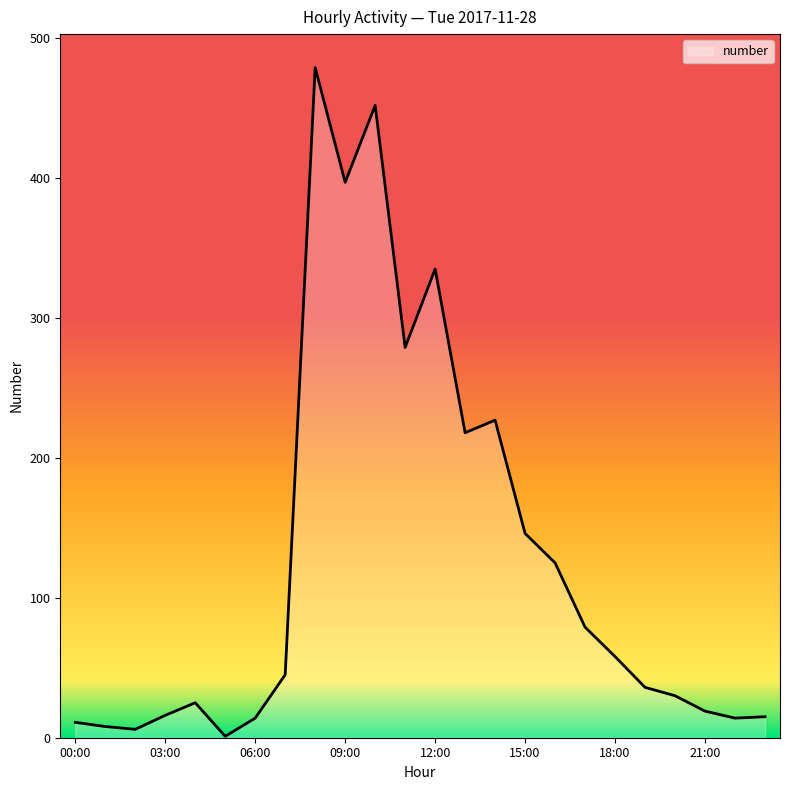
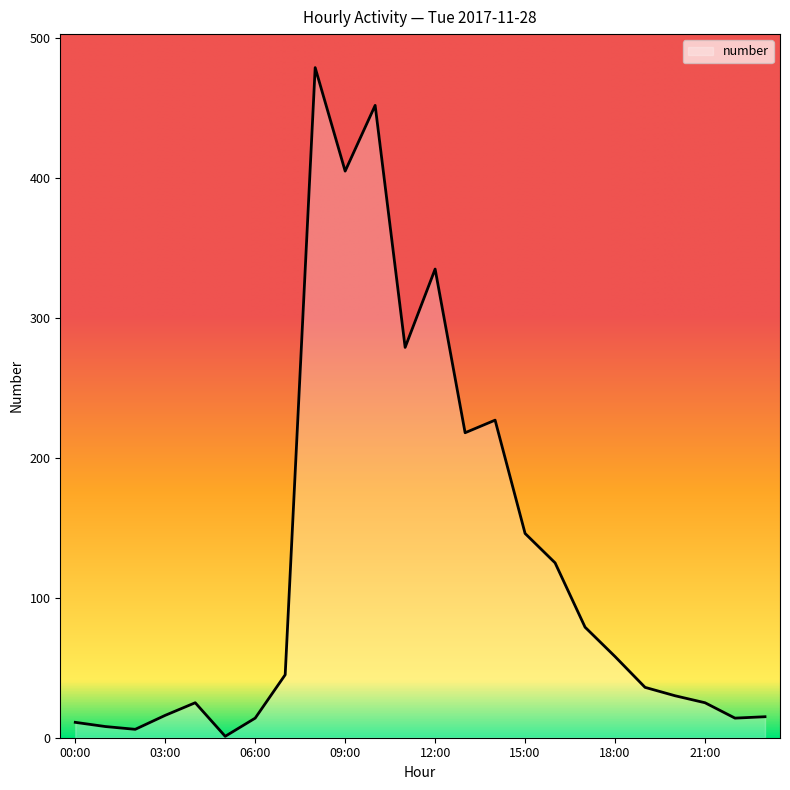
09:00: 397 -> 405
21:00: 19 -> 25
